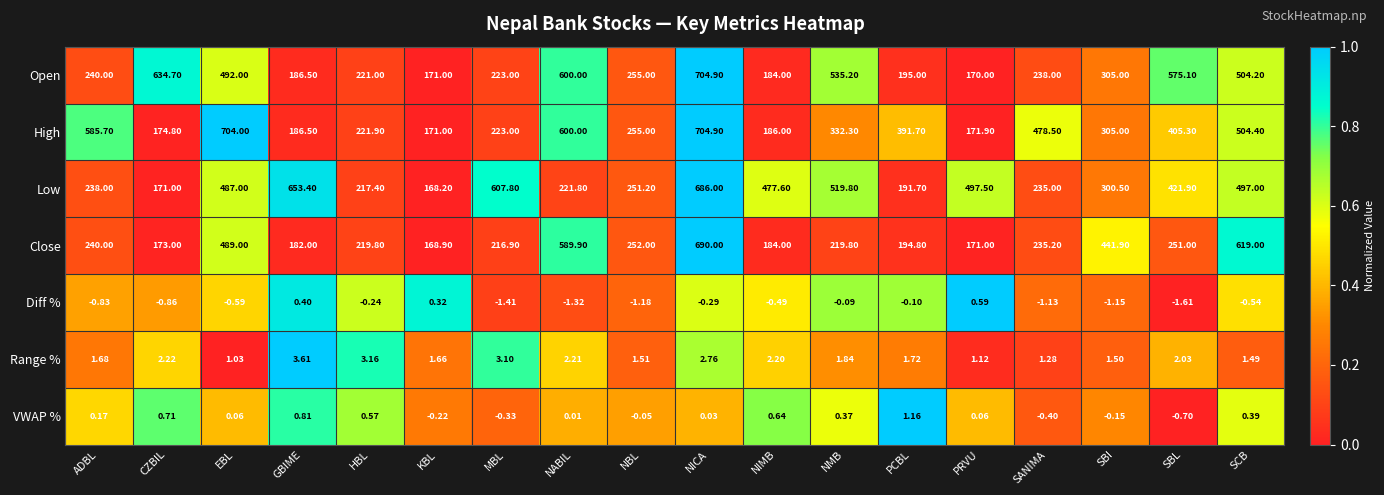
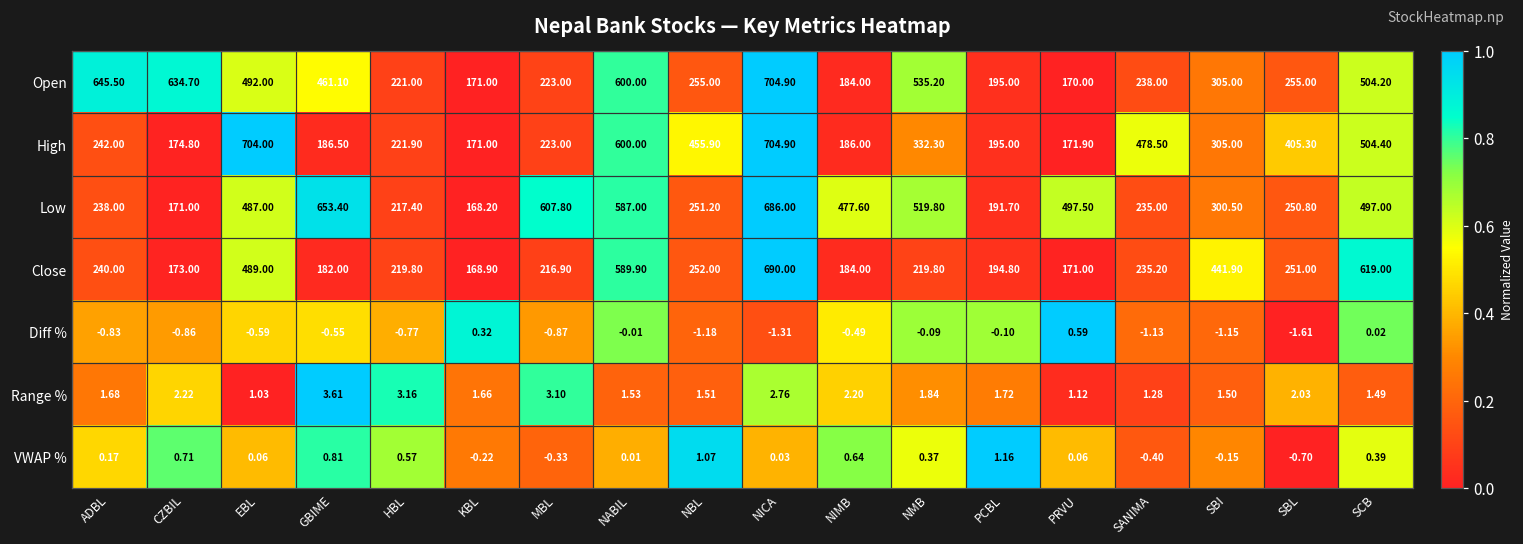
Open, ADBL: 240.00 -> 645.50
Open, GBIME: 186.50 -> 461.10
Open, SBL: 575.10 -> 255.00
High, ADBL: 585.70 -> 242.00
High, NBL: 255.00 -> 455.90
High, PCBL: 391.70 -> 195.00
Low, NABIL: 221.80 -> 587.00
Low, SBL: 421.90 -> 250.80
Diff %, GBIME: 0.40 -> -0.55
Diff %, HBL: -0.24 -> -0.77
Diff %, MBL: -1.41 -> -0.87
Diff %, NABIL: -1.32 -> -0.01
Diff %, NICA: -0.29 -> -1.31
Diff %, SCB: -0.54 -> 0.02
Range %, NABIL: 2.21 -> 1.53
VWAP %, NBL: -0.05 -> 1.07
